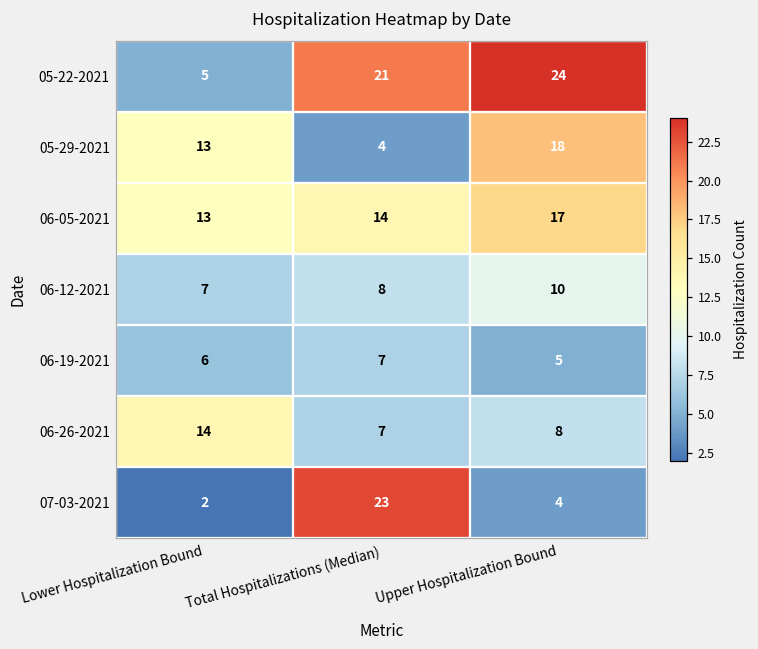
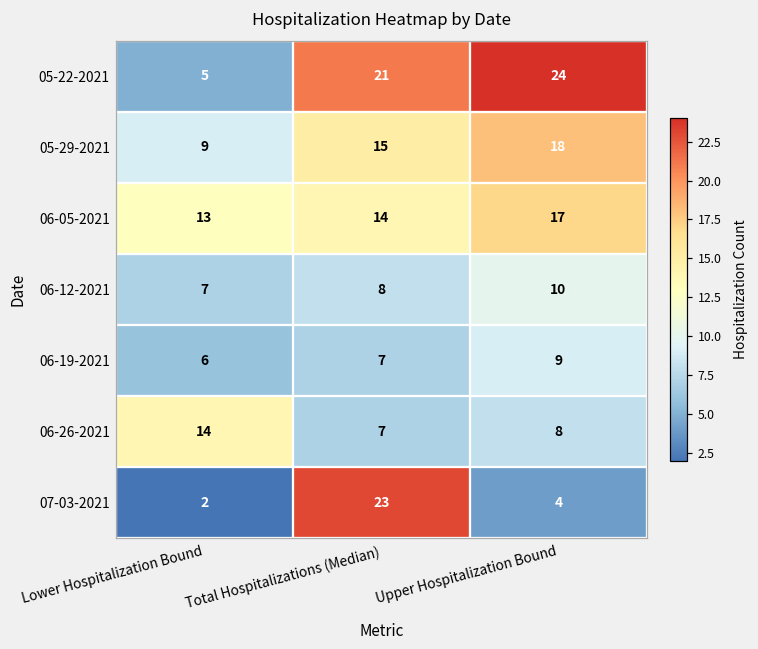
05-29-2021, Lower Hospitalization Bound: 13 -> 9
05-29-2021, Total Hospitalizations (Median): 4 -> 15
06-19-2021, Upper Hospitalization Bound: 5 -> 9
